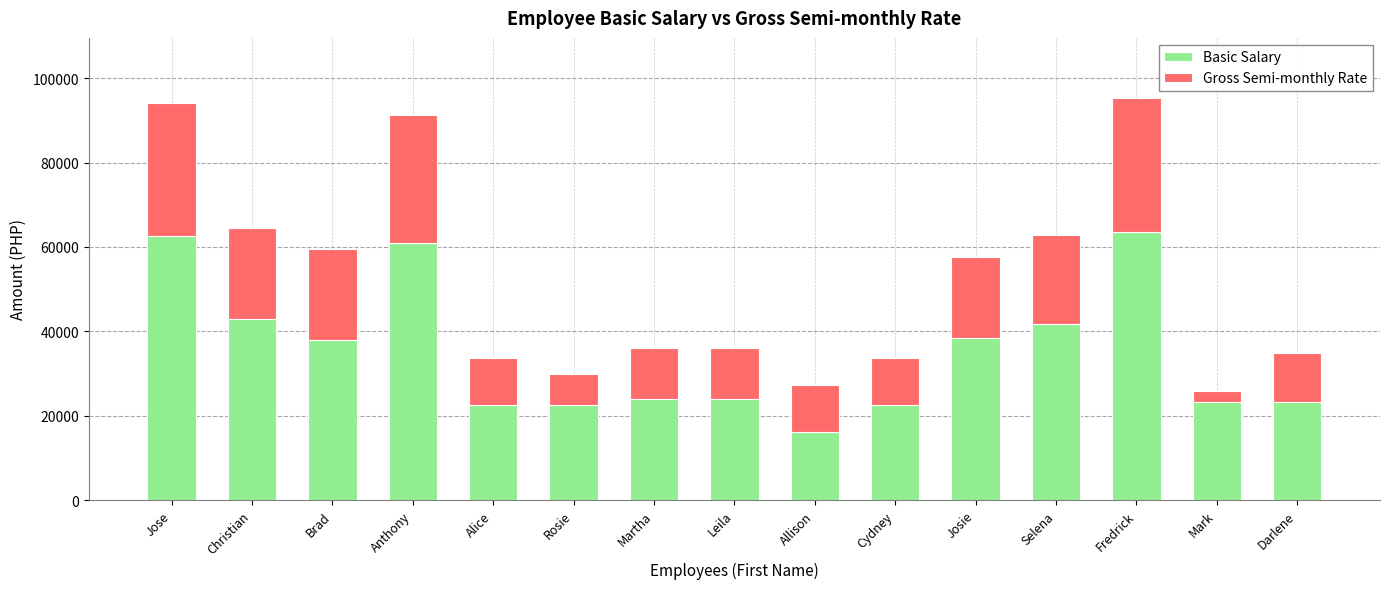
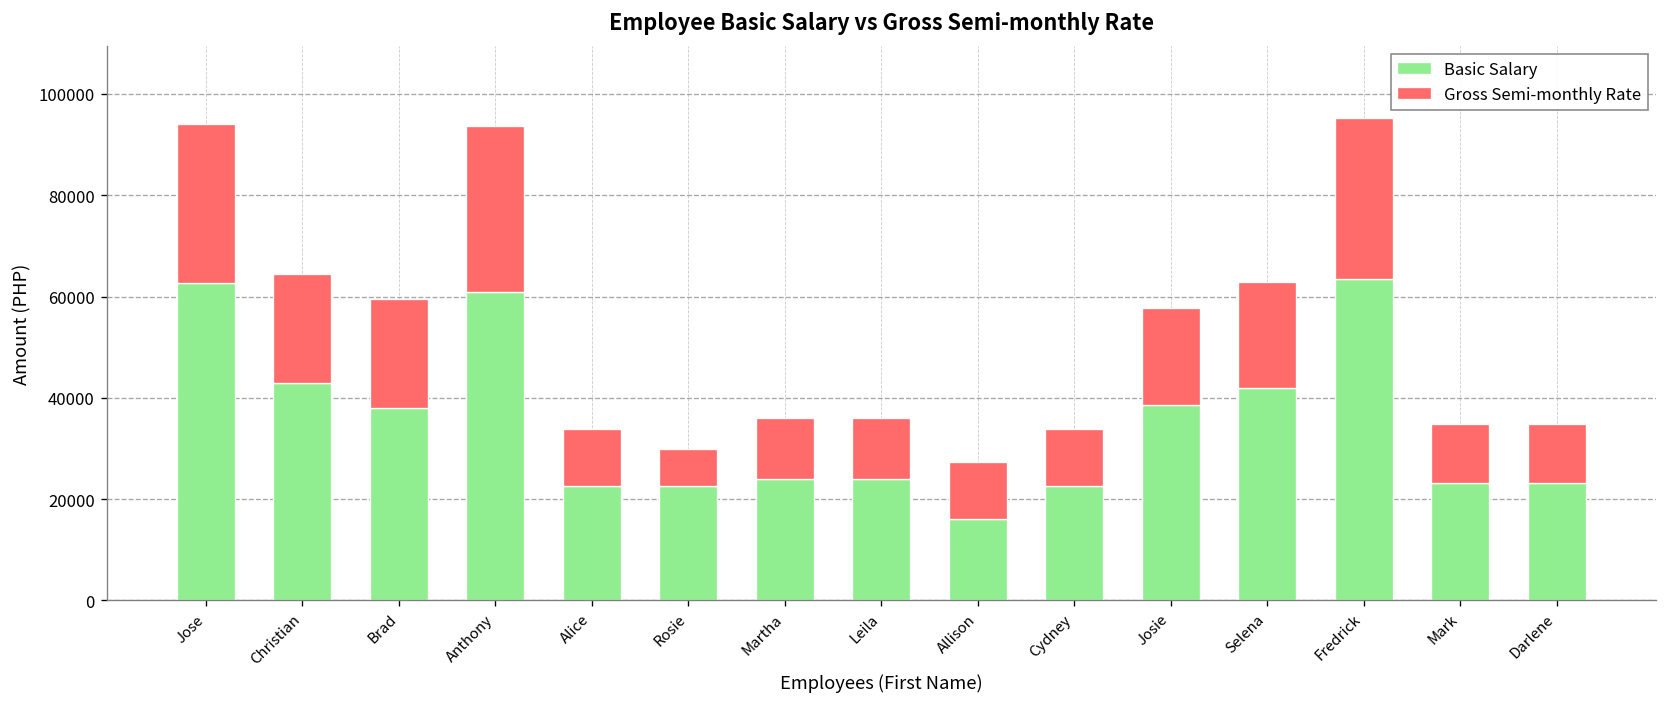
Gross Semi-monthly Rate, Anthony: 30000 -> 33000
Gross Semi-monthly Rate, Mark: 3000 -> 12000
